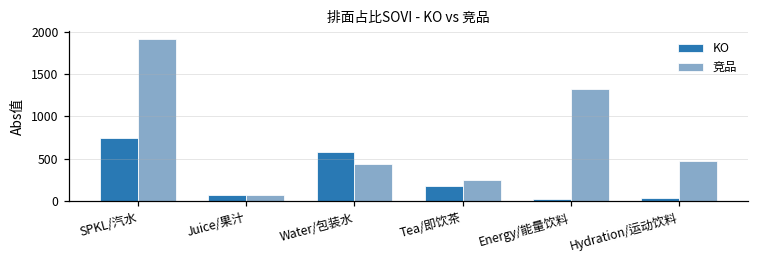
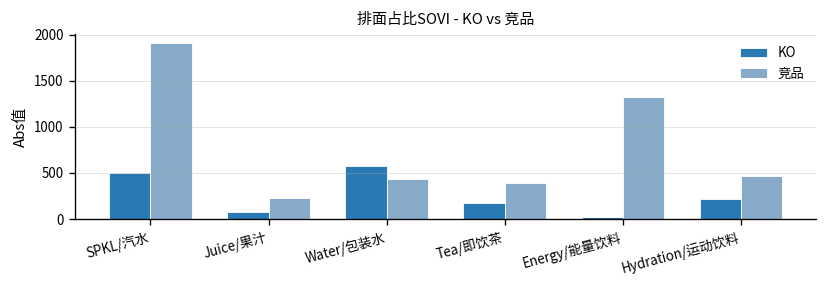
KO, SPKL/汽水: 700 -> 500
竞品, Juice/果汁: 100 -> 200
竞品, Tea/即饮茶: 200 -> 400
KO, Hydration/运动饮料: 0 -> 200
